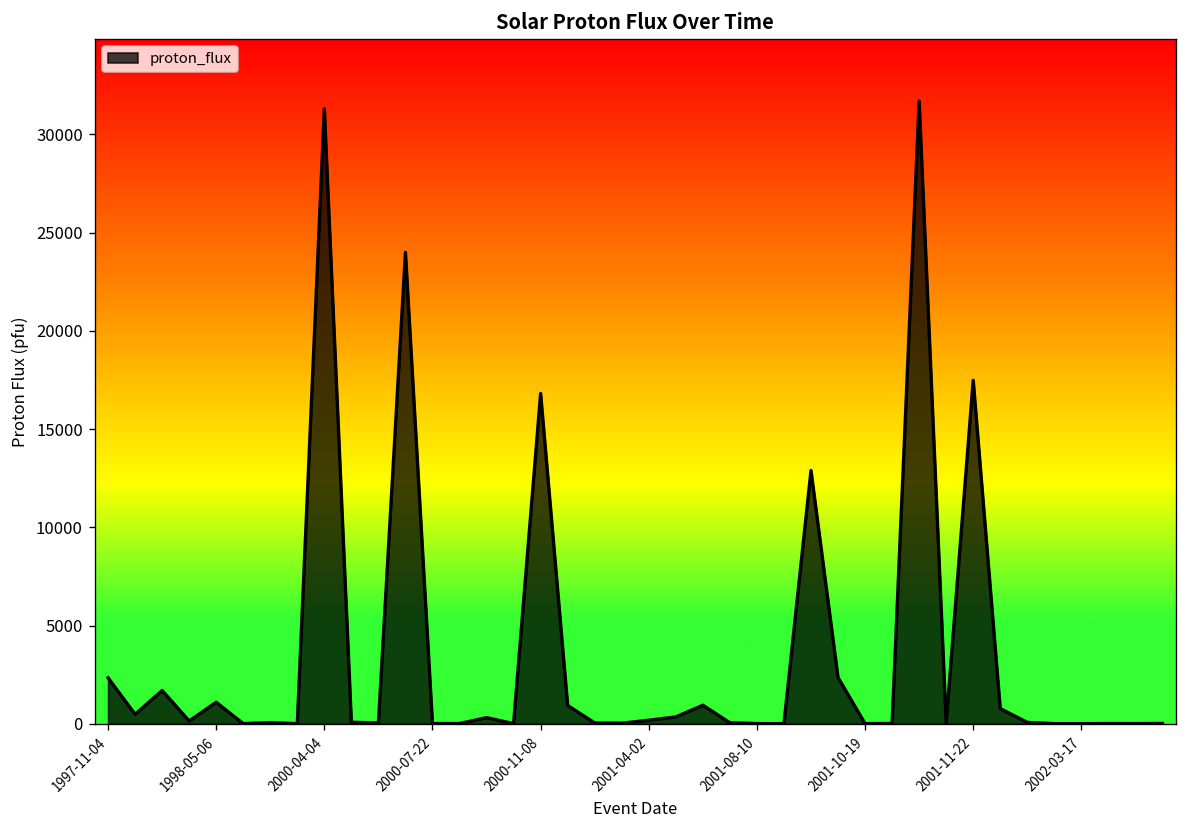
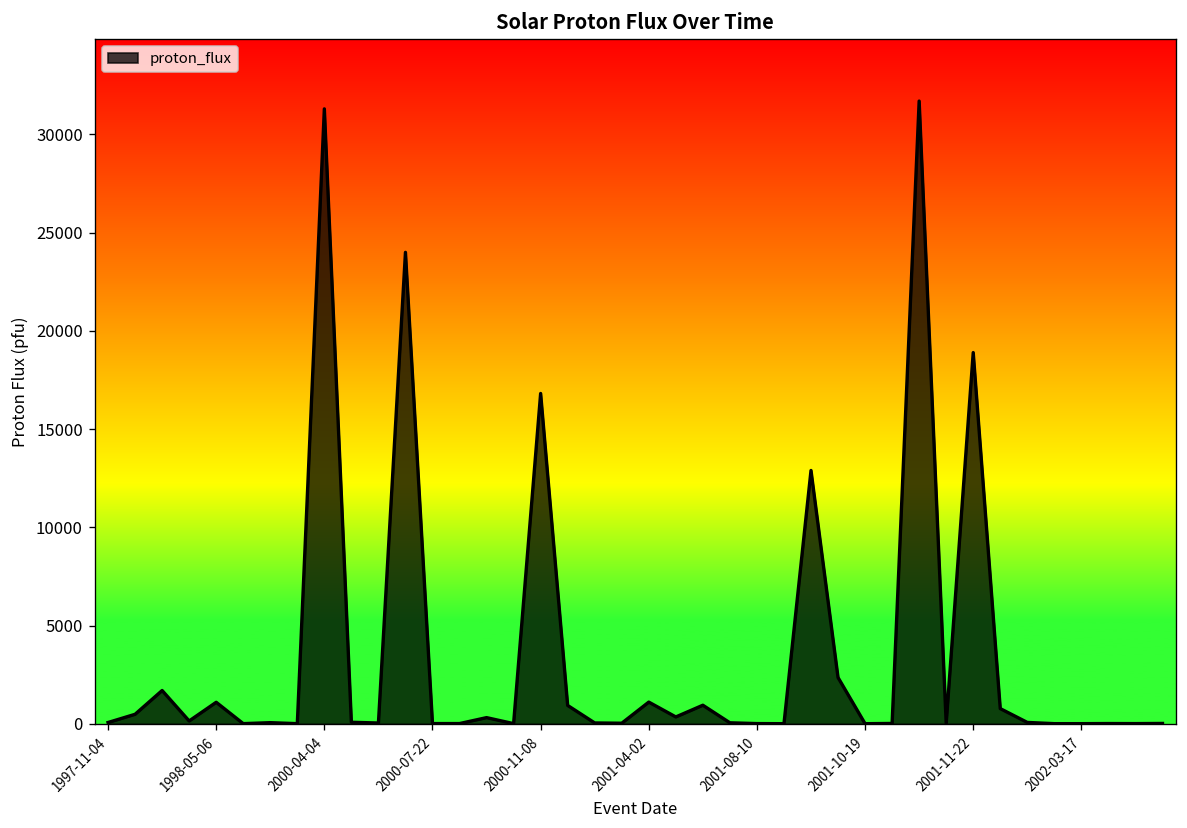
1997-11-04: 2300 -> 100
2001-04-02: 200 -> 1100
2001-11-22: 17500 -> 18900
